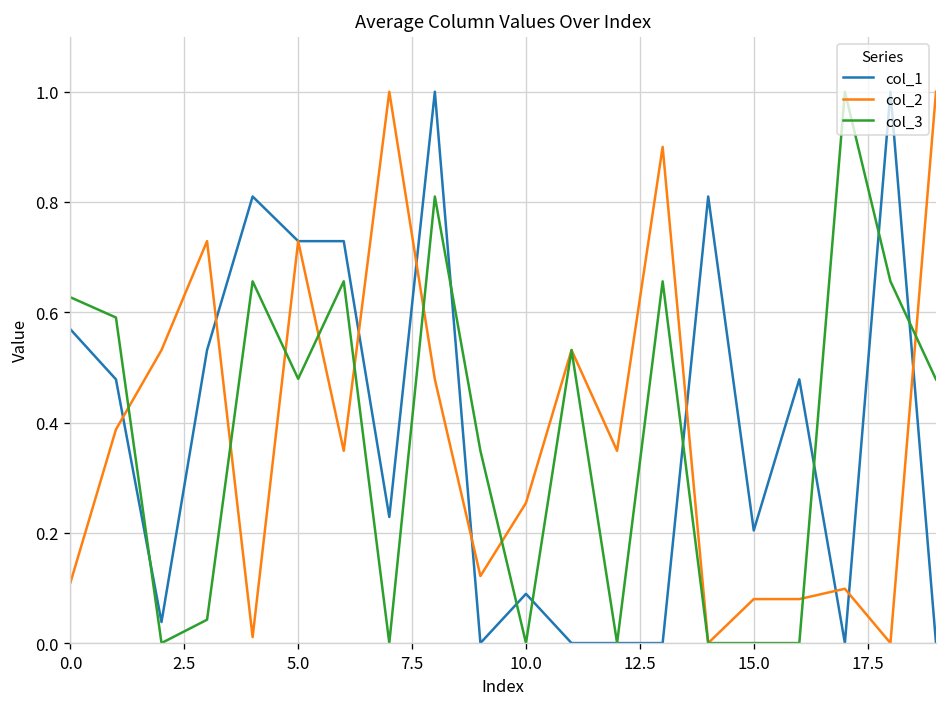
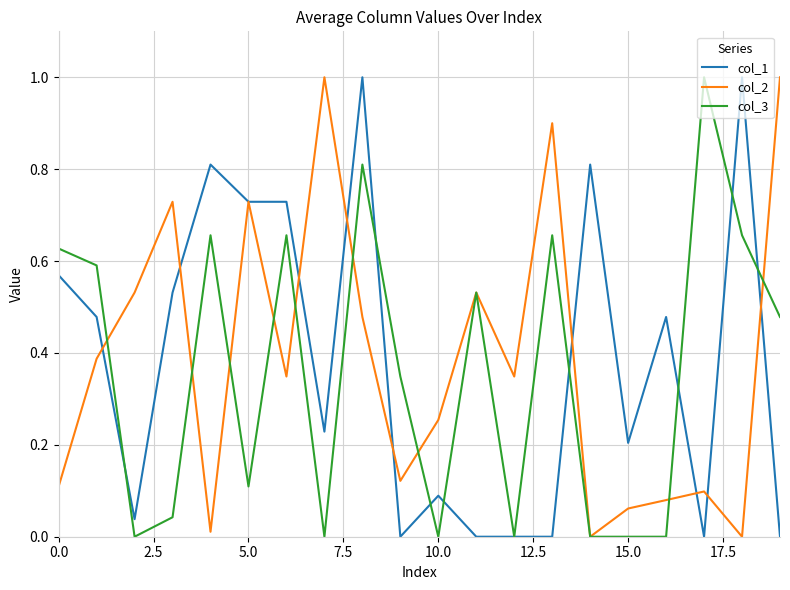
col_3, 5.0: 0.48 -> 0.11
col_2, 15.0: 0.08 -> 0.06
